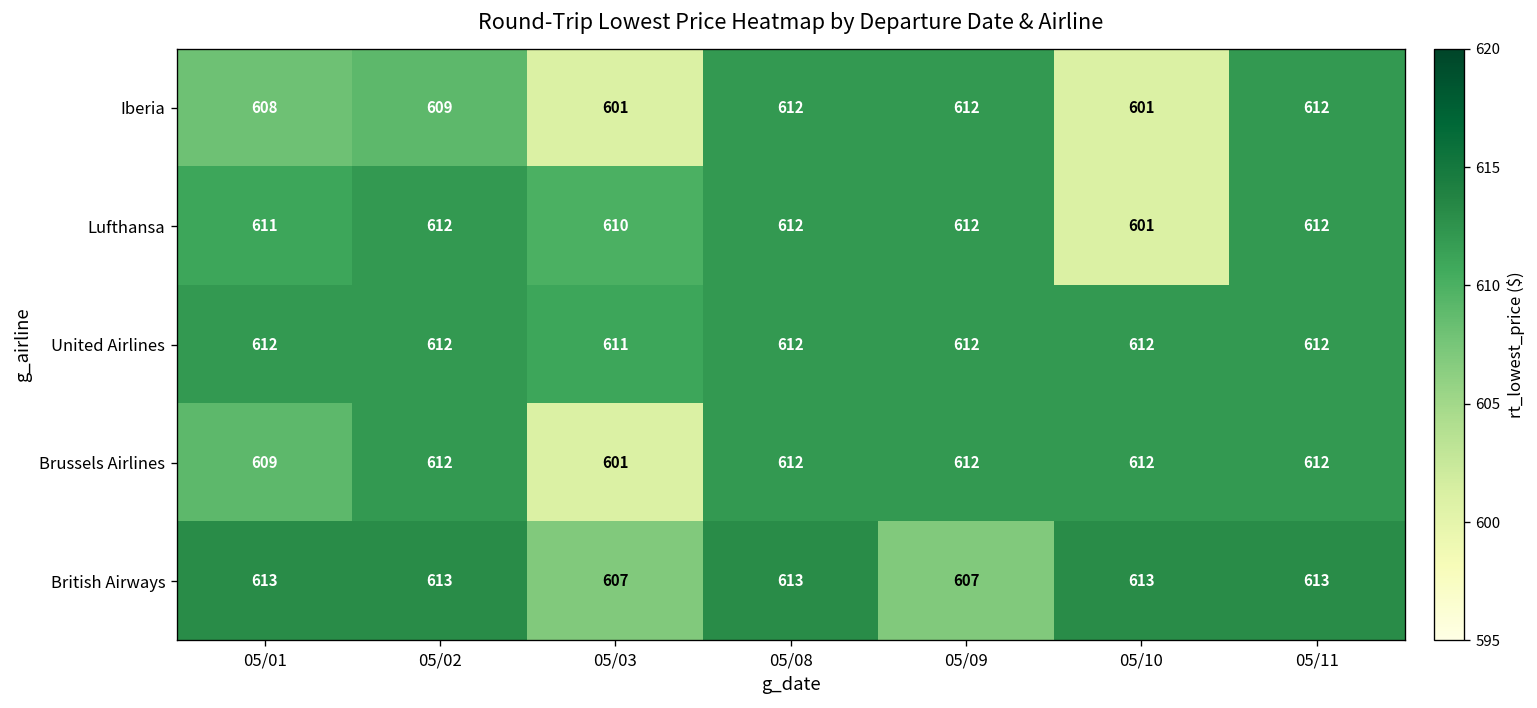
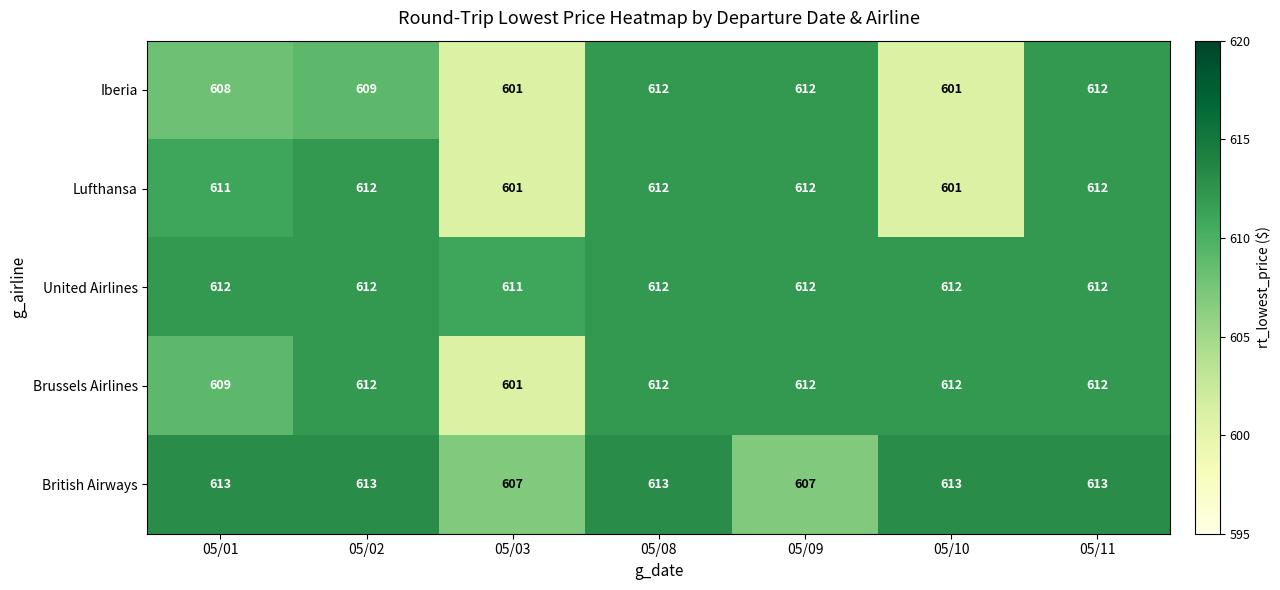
Lufthansa, 05/03: 610 -> 601
